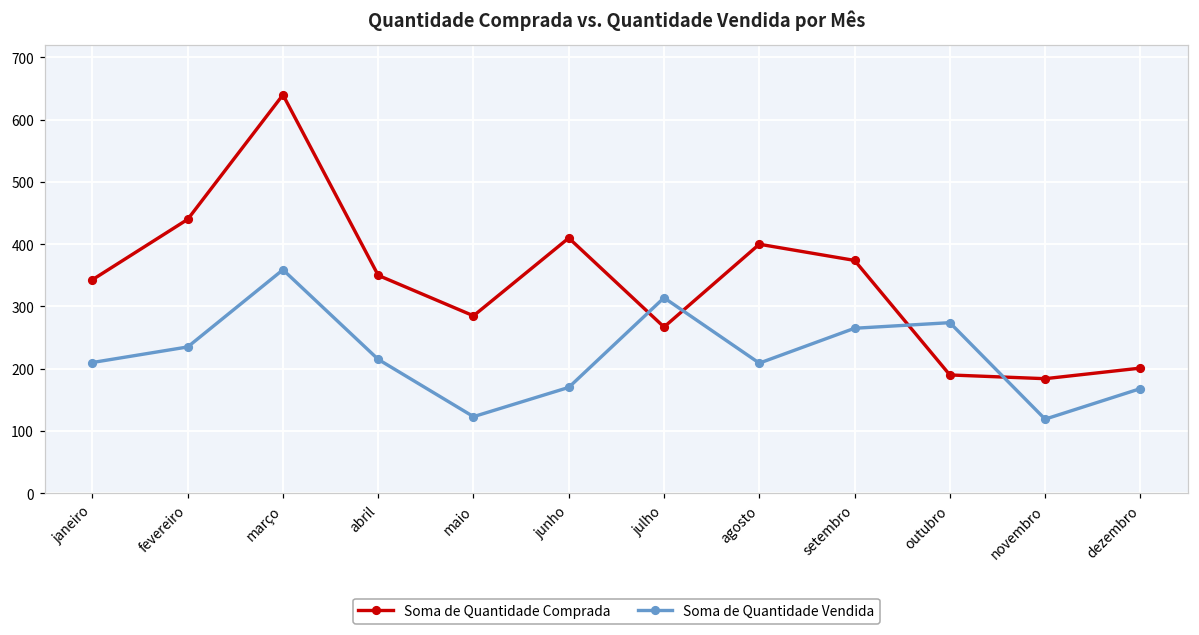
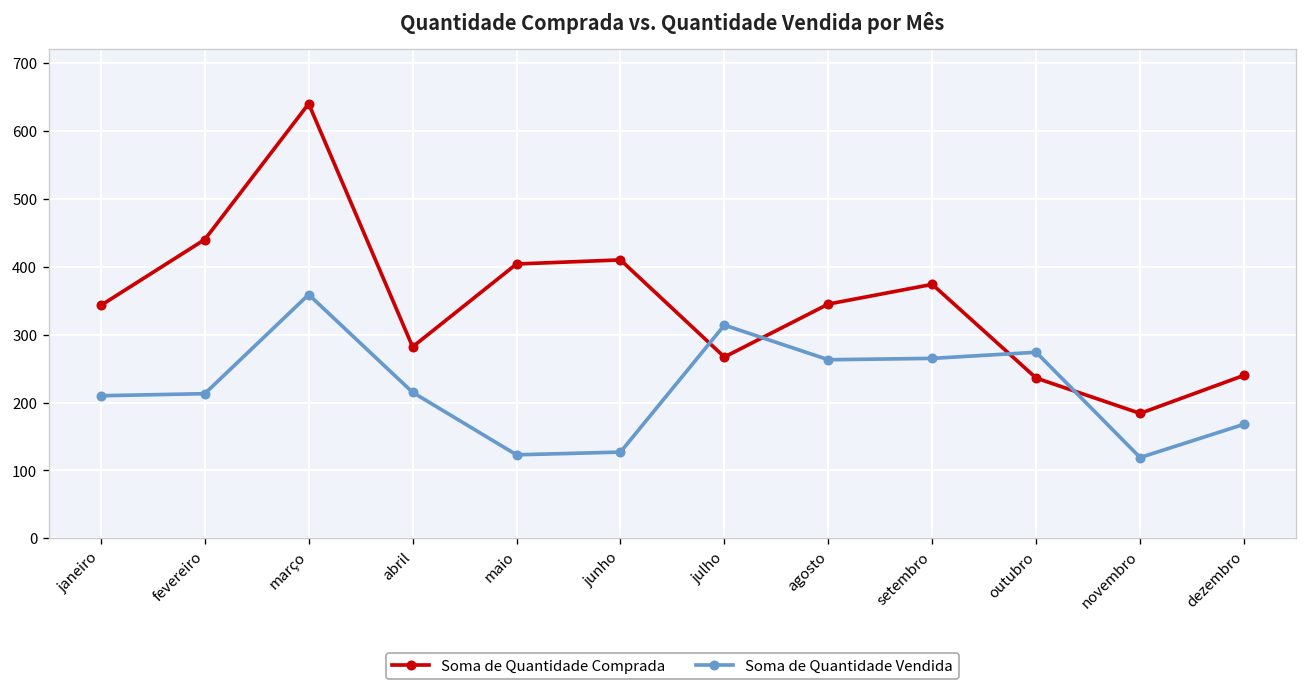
Soma de Quantidade Vendida, fevereiro: 240 -> 210
Soma de Quantidade Comprada, abril: 350 -> 280
Soma de Quantidade Comprada, maio: 290 -> 400
Soma de Quantidade Vendida, junho: 170 -> 130
Soma de Quantidade Comprada, agosto: 400 -> 350
Soma de Quantidade Vendida, agosto: 210 -> 260
Soma de Quantidade Comprada, outubro: 190 -> 240
Soma de Quantidade Comprada, dezembro: 200 -> 240
